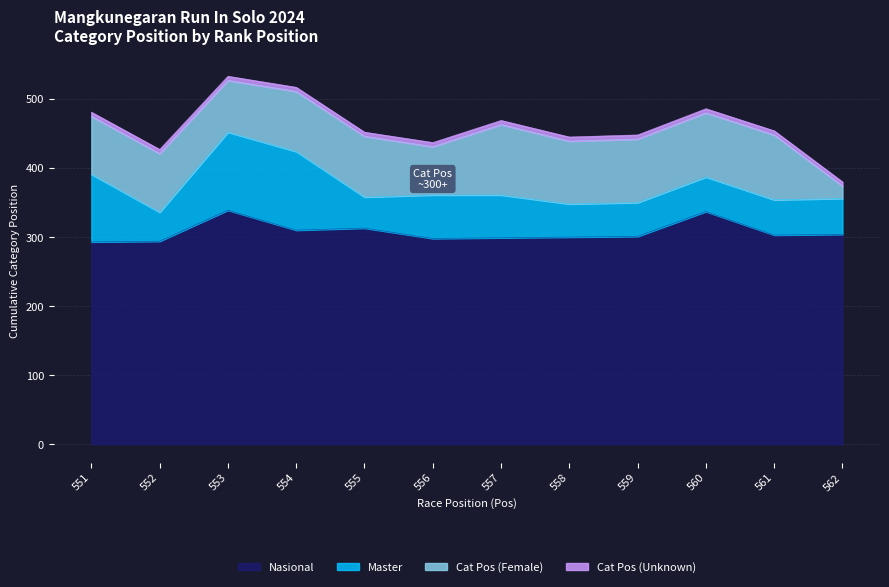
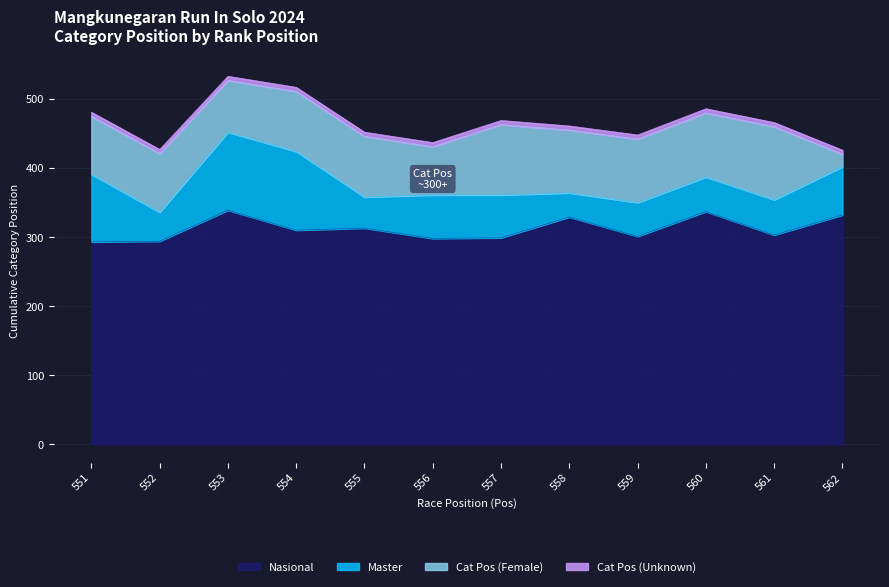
Nasional, 558: 300 -> 330
Master, 558: 50 -> 40
Cat Pos (Female), 561: 90 -> 110
Nasional, 562: 300 -> 330
Master, 562: 50 -> 70
